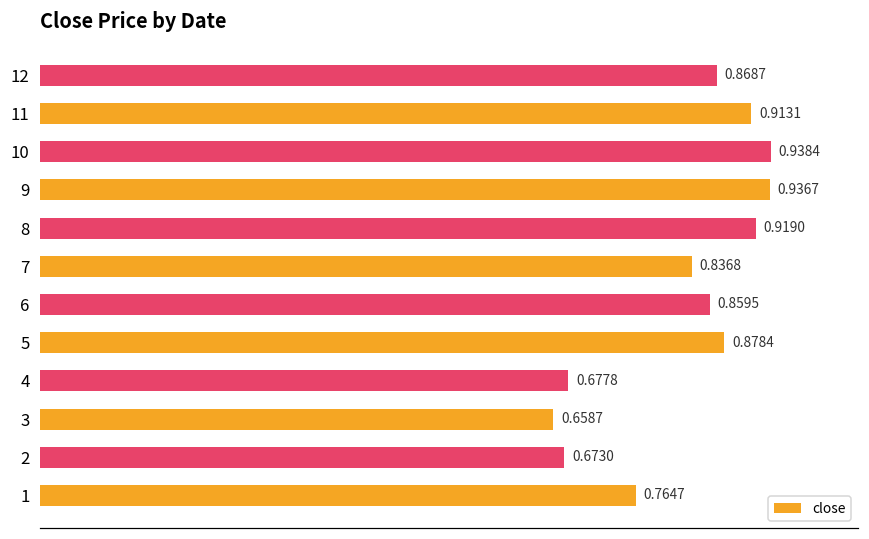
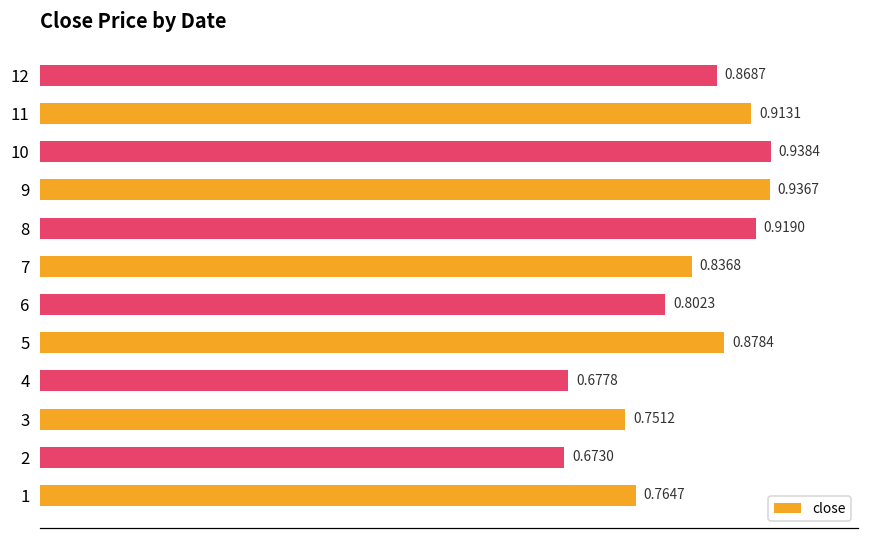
6: 0.8595 -> 0.8023
3: 0.6587 -> 0.7512
